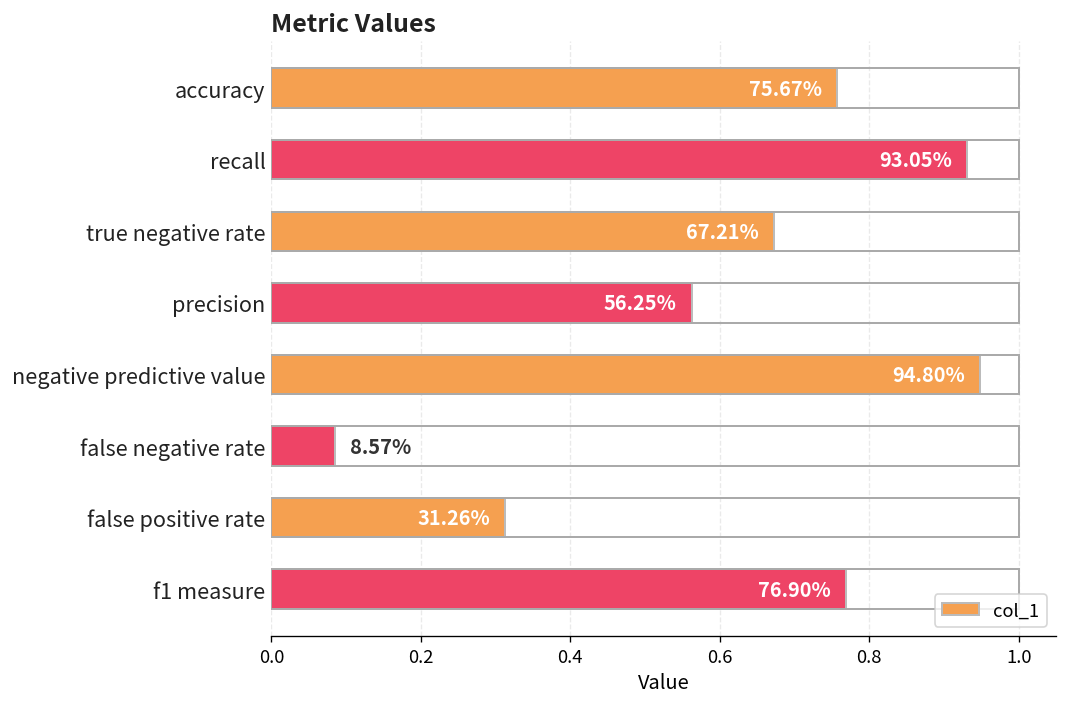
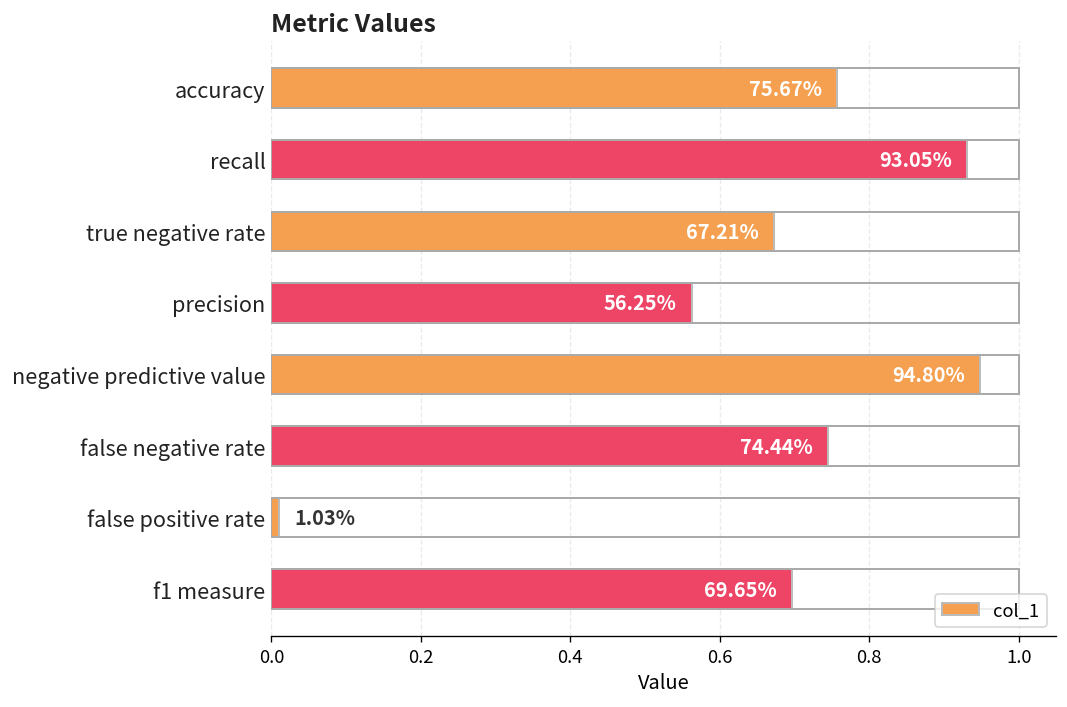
false negative rate: 8.57% -> 74.44%
false positive rate: 31.26% -> 1.03%
f1 measure: 76.90% -> 69.65%
